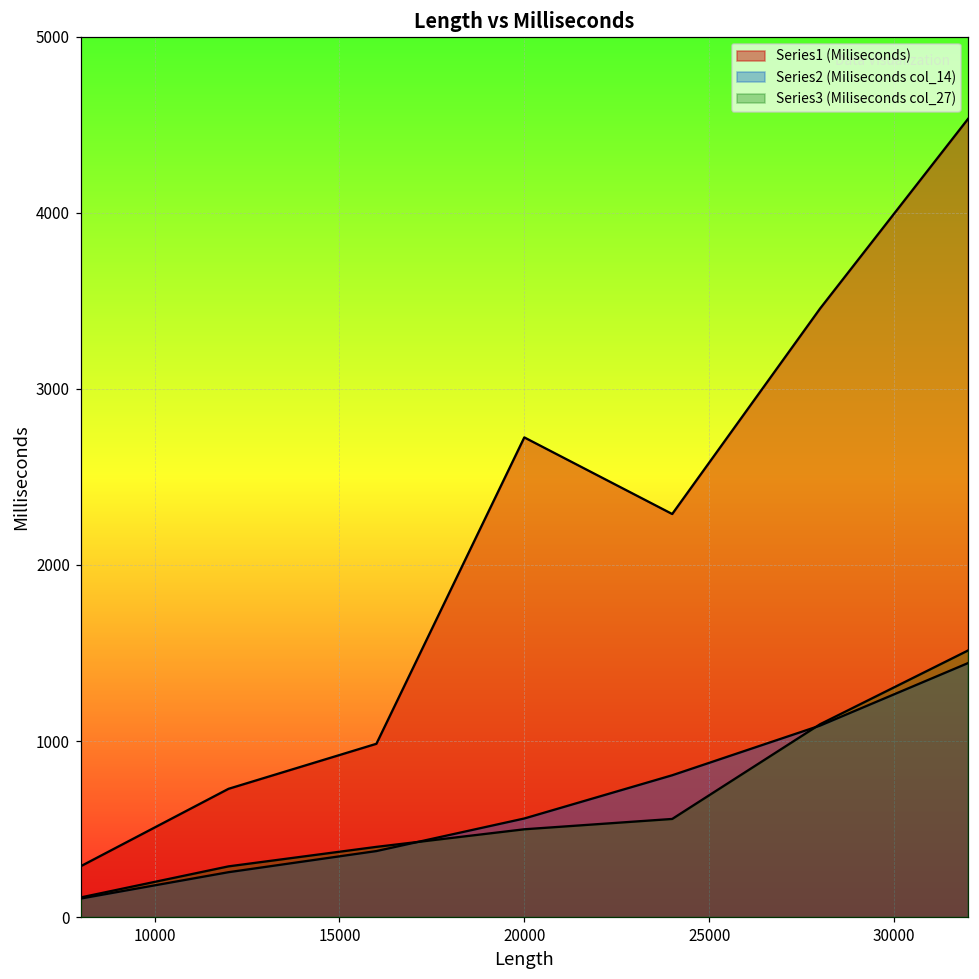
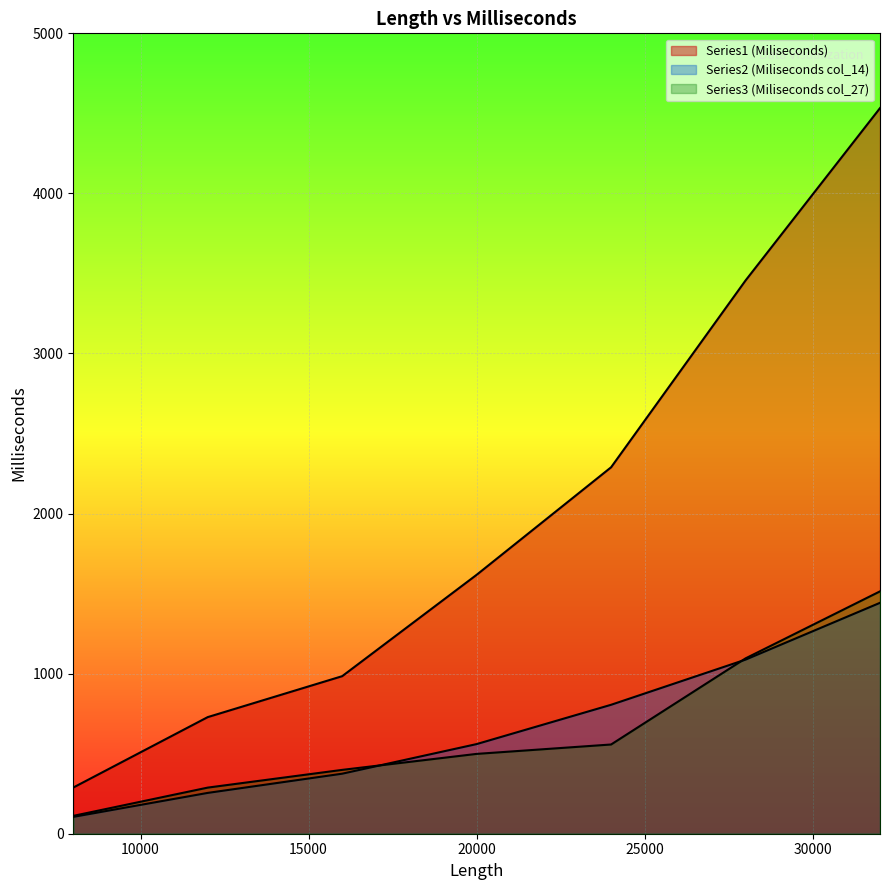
Series1 (Miliseconds), 20000: 2720 -> 1620
